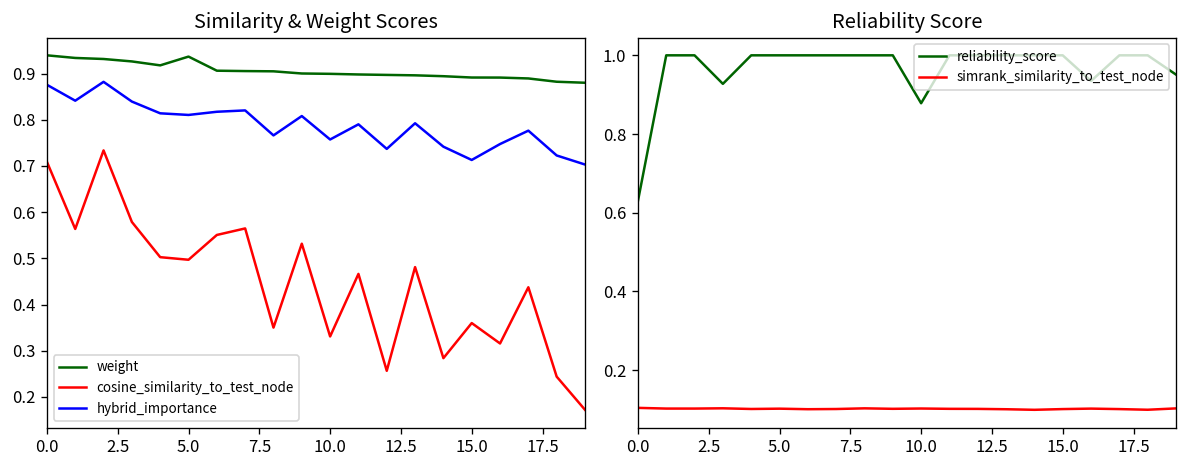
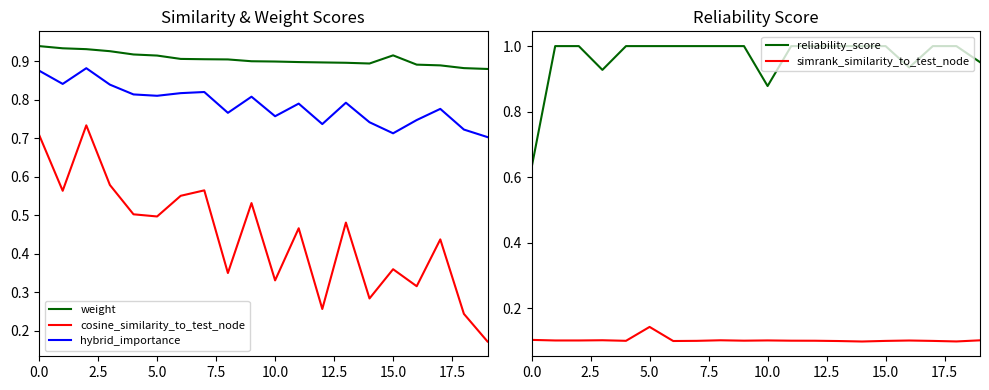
Similarity & Weight Scores, weight, 5.0: 0.94 -> 0.92
Similarity & Weight Scores, weight, 15.0: 0.89 -> 0.92
Reliability Score, simrank_similarity_to_test_node, 5.0: 0.10 -> 0.14
